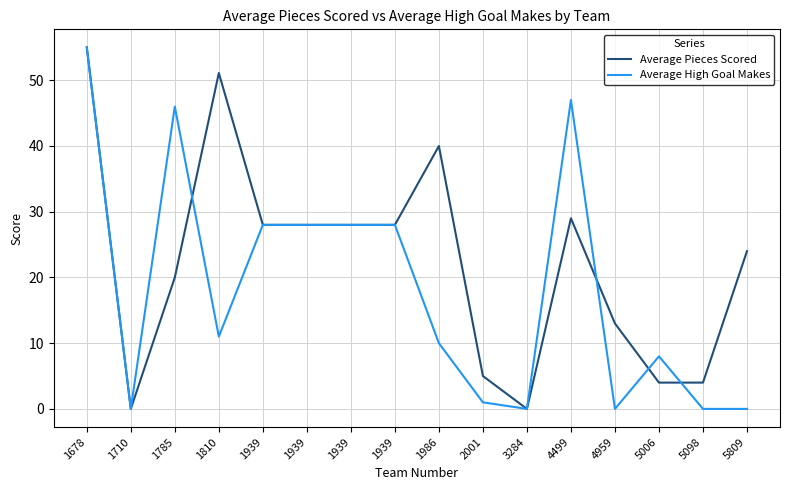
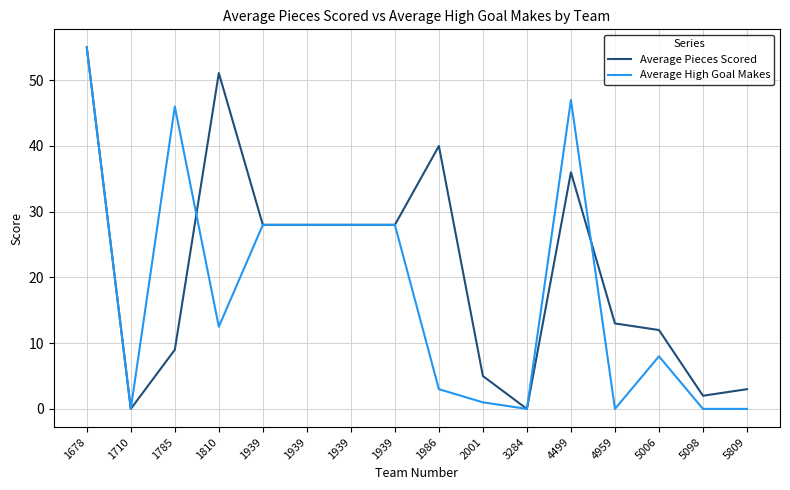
Average Pieces Scored, 1785: 20 -> 9
Average High Goal Makes, 1810: 11 -> 13
Average High Goal Makes, 1986: 10 -> 3
Average Pieces Scored, 4499: 29 -> 36
Average Pieces Scored, 5006: 4 -> 12
Average Pieces Scored, 5098: 4 -> 2
Average Pieces Scored, 5809: 24 -> 3
